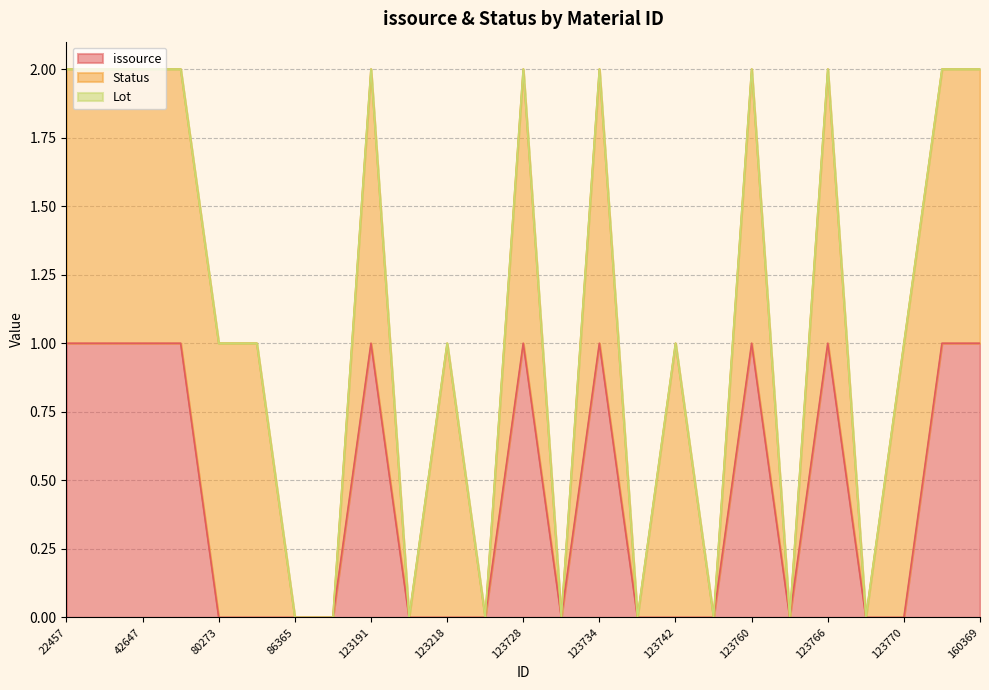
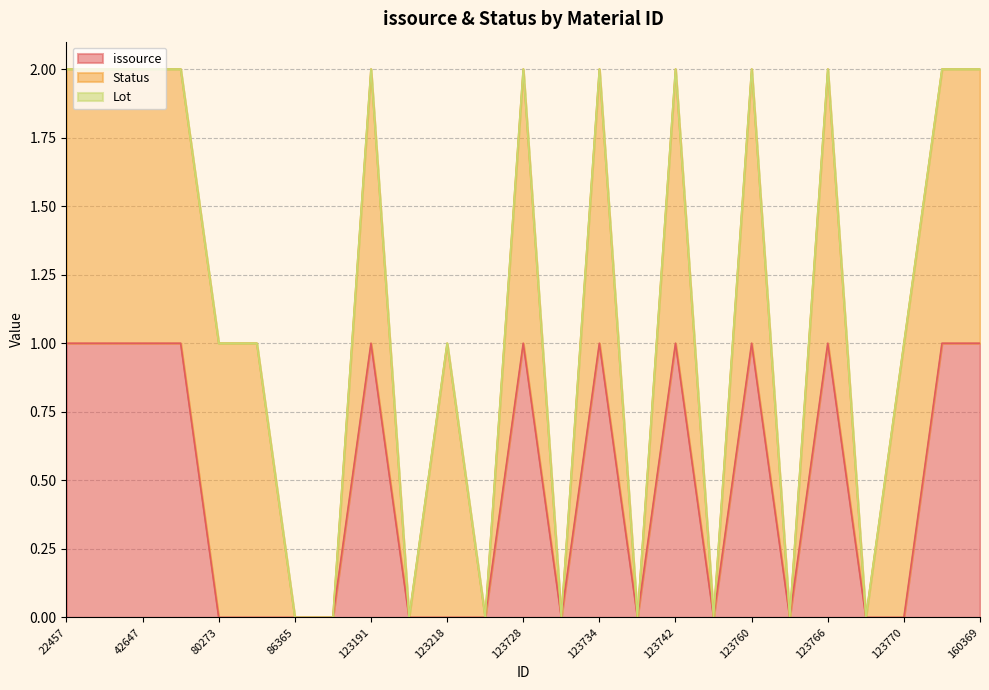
issource, 123742: 0 -> 1
